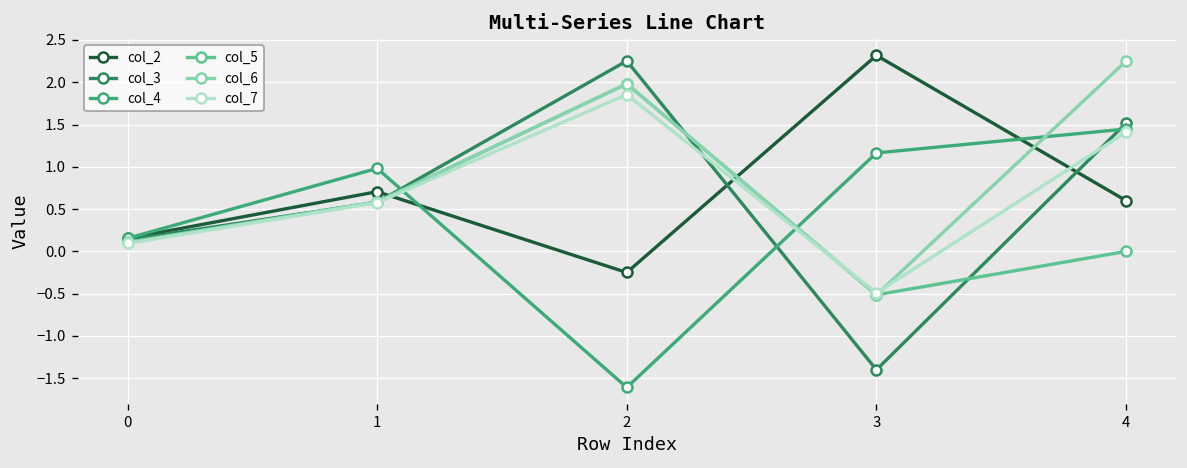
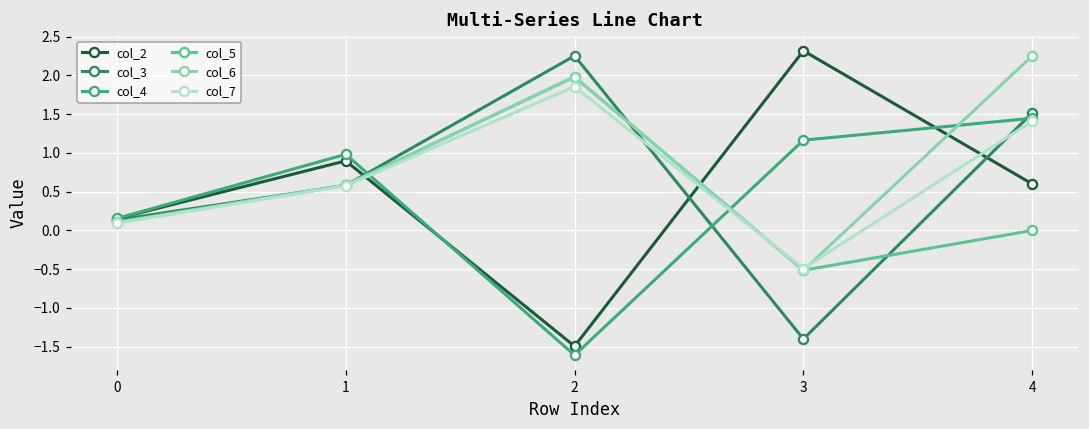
col_2, 1: 0.7 -> 0.9
col_2, 2: -0.2 -> -1.5
